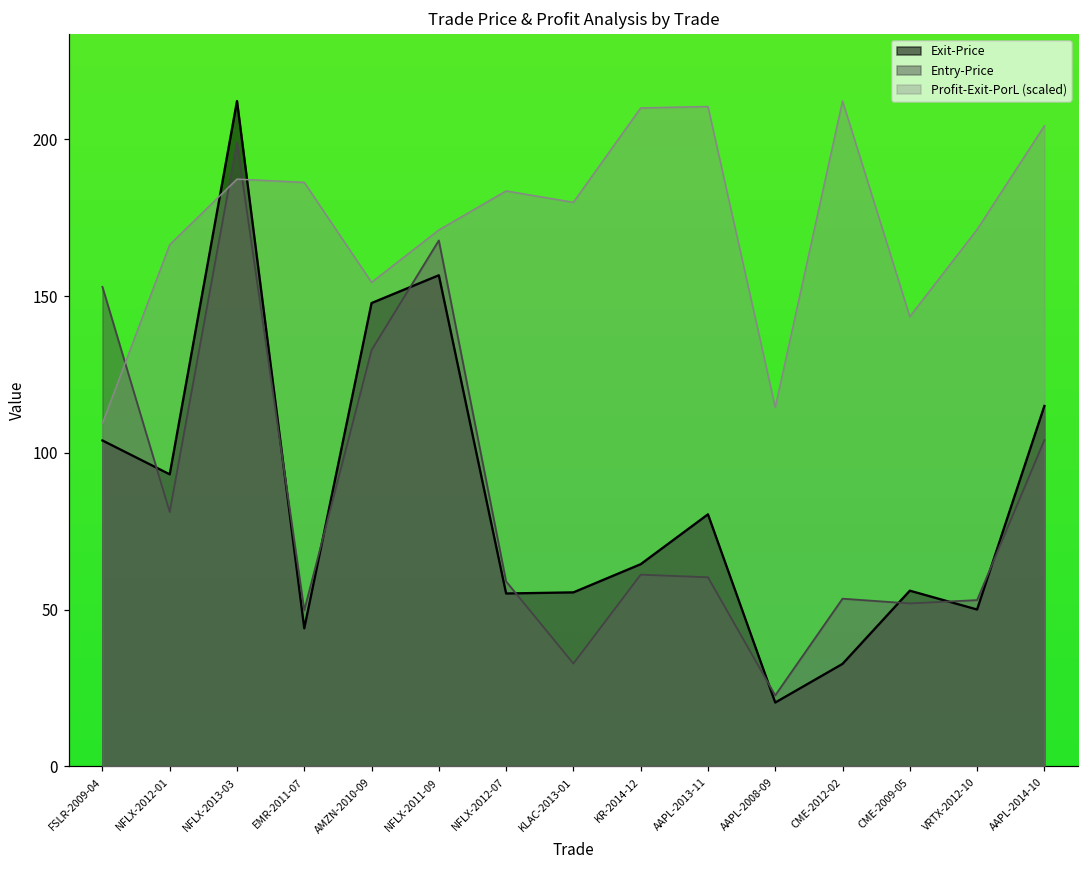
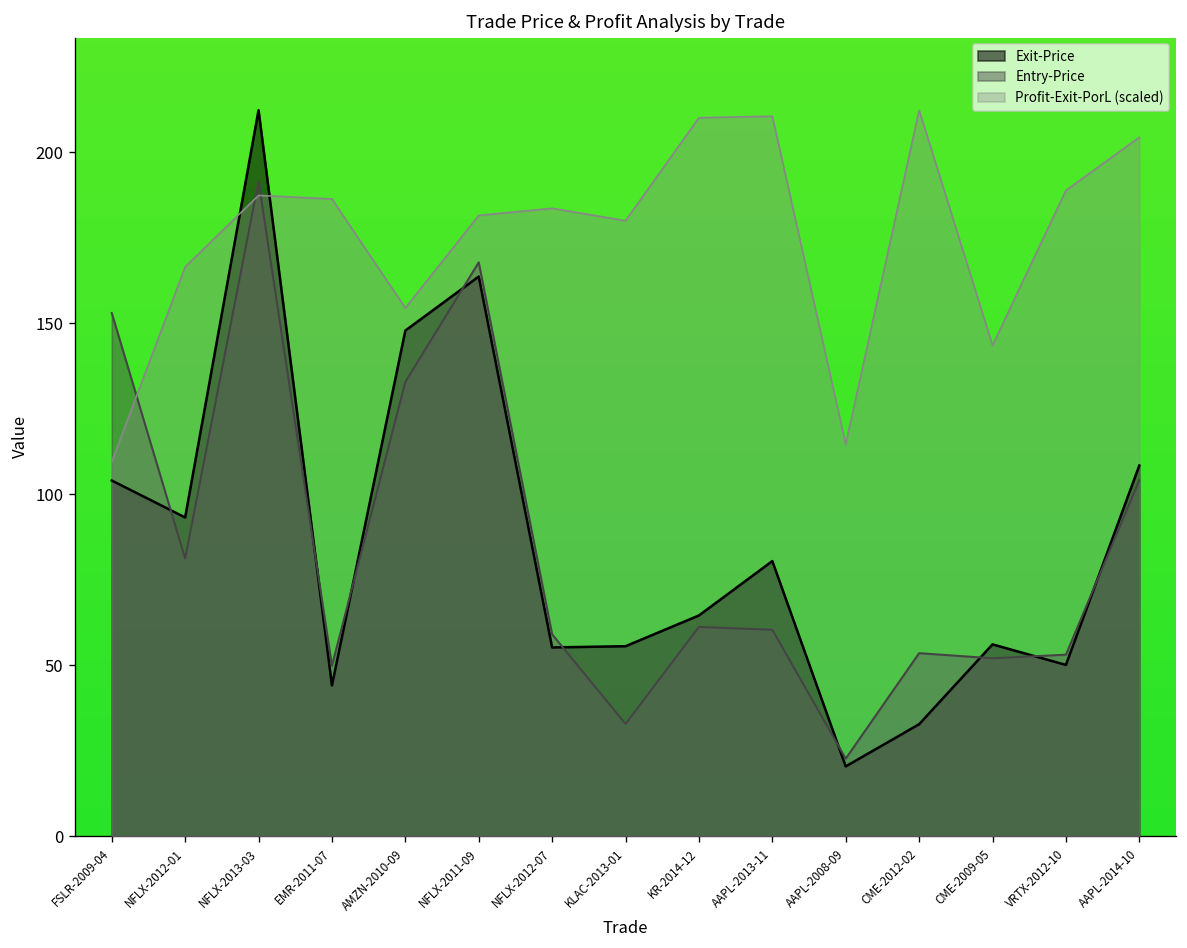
Entry-Price, NFLX-2013-03: 199 -> 192
Exit-Price, NFLX-2011-09: 157 -> 164
Profit-Exit-PorL (scaled), NFLX-2011-09: 171 -> 182
Profit-Exit-PorL (scaled), VRTX-2012-10: 171 -> 189
Exit-Price, AAPL-2014-10: 115 -> 108
